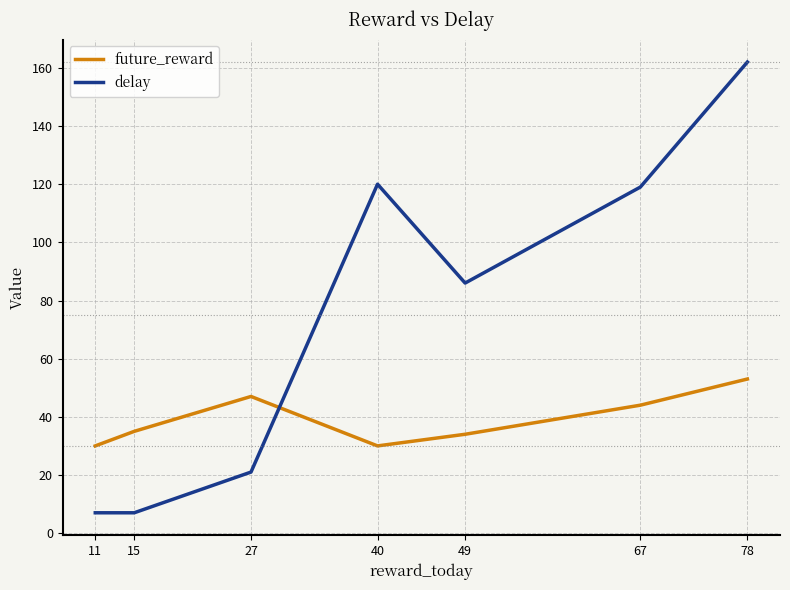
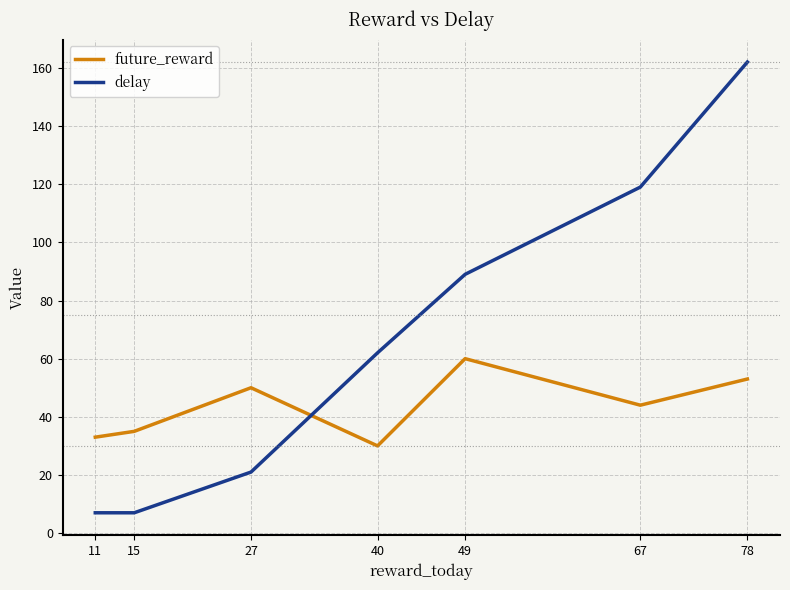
future_reward, 11: 30 -> 33
future_reward, 27: 47 -> 50
delay, 40: 120 -> 62
future_reward, 49: 34 -> 60
delay, 49: 86 -> 89
